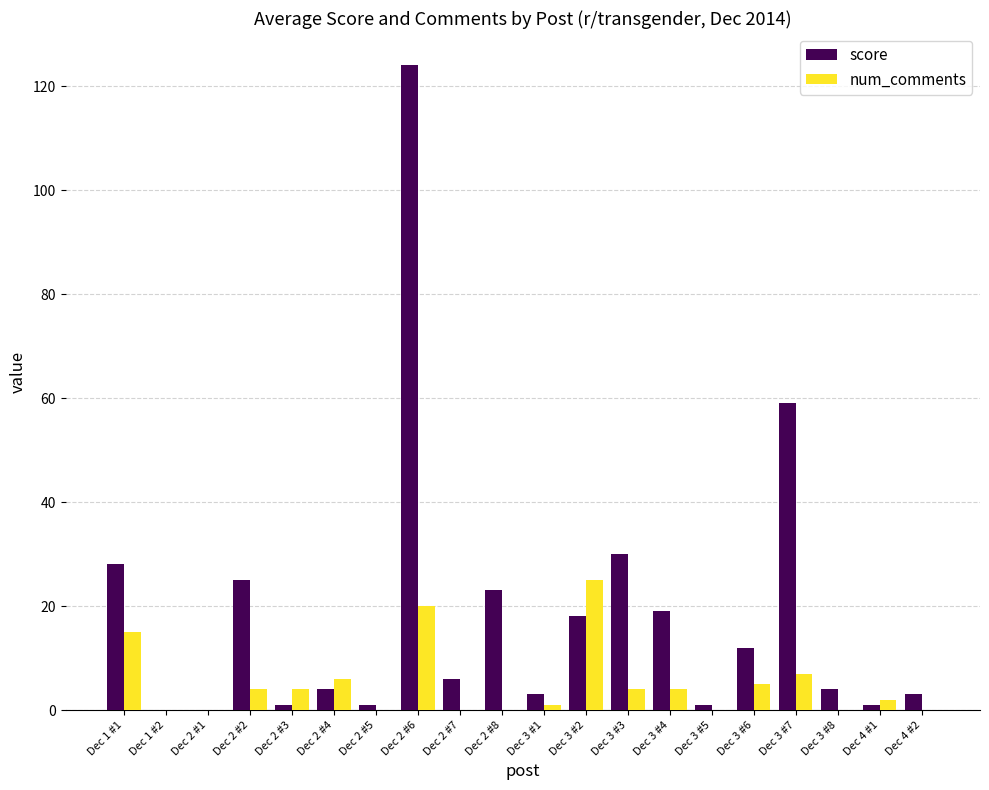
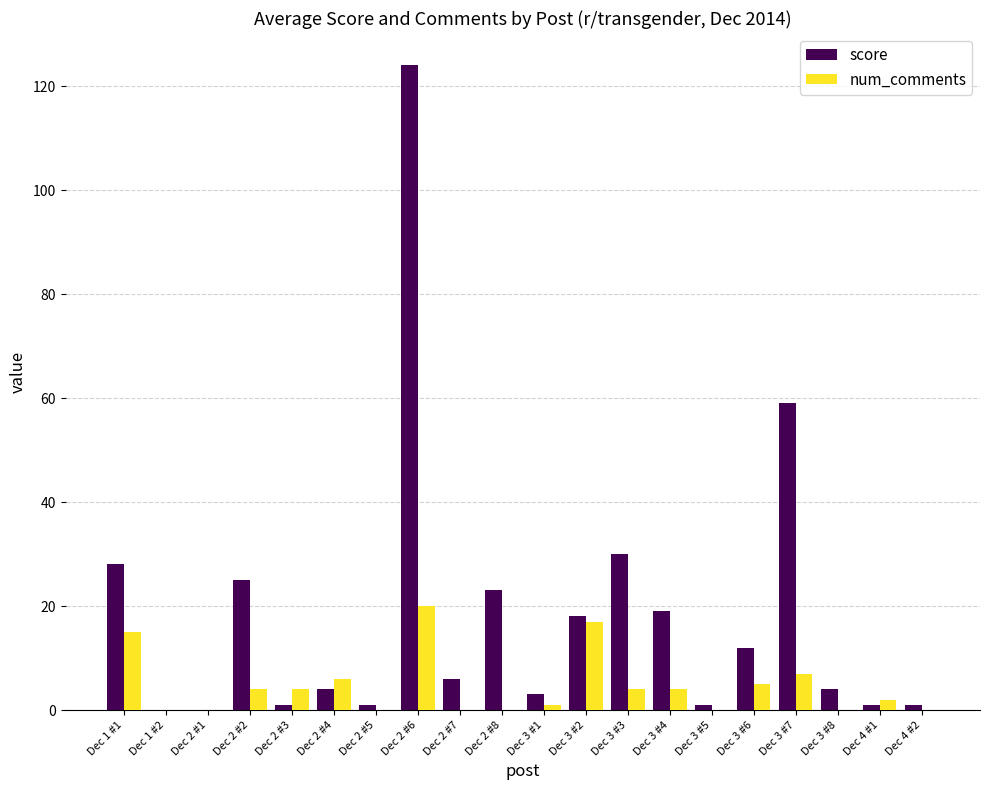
num_comments, Dec 3 #2: 25 -> 17
score, Dec 4 #2: 3 -> 1
